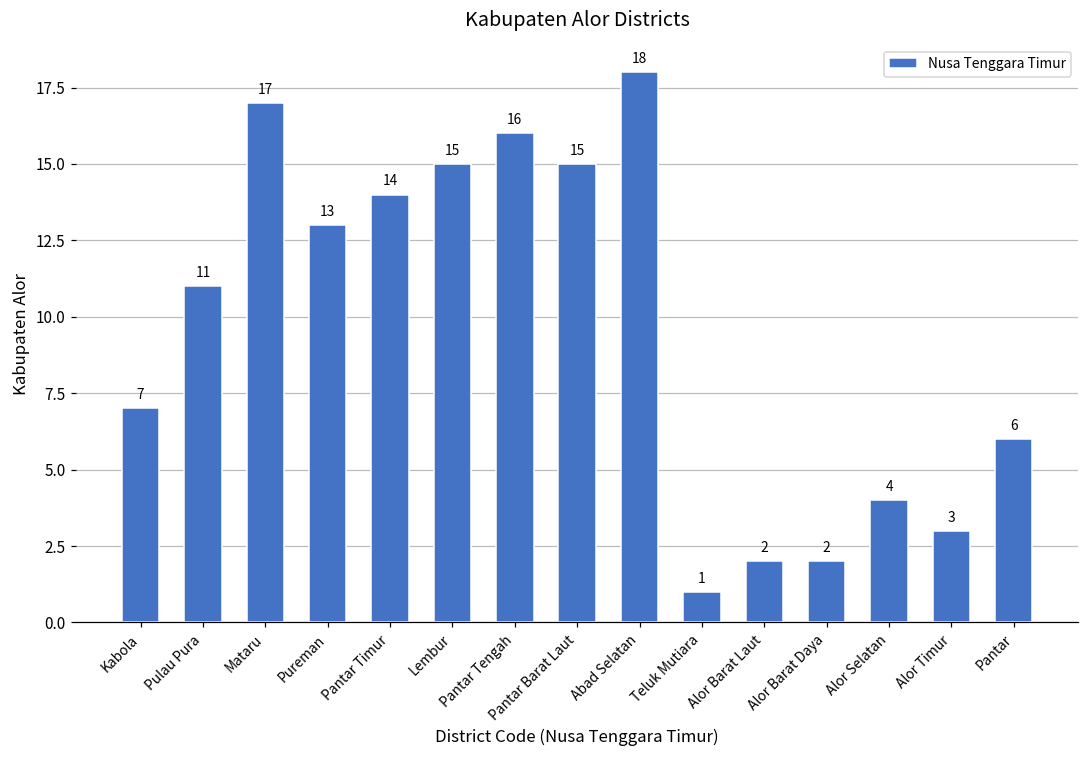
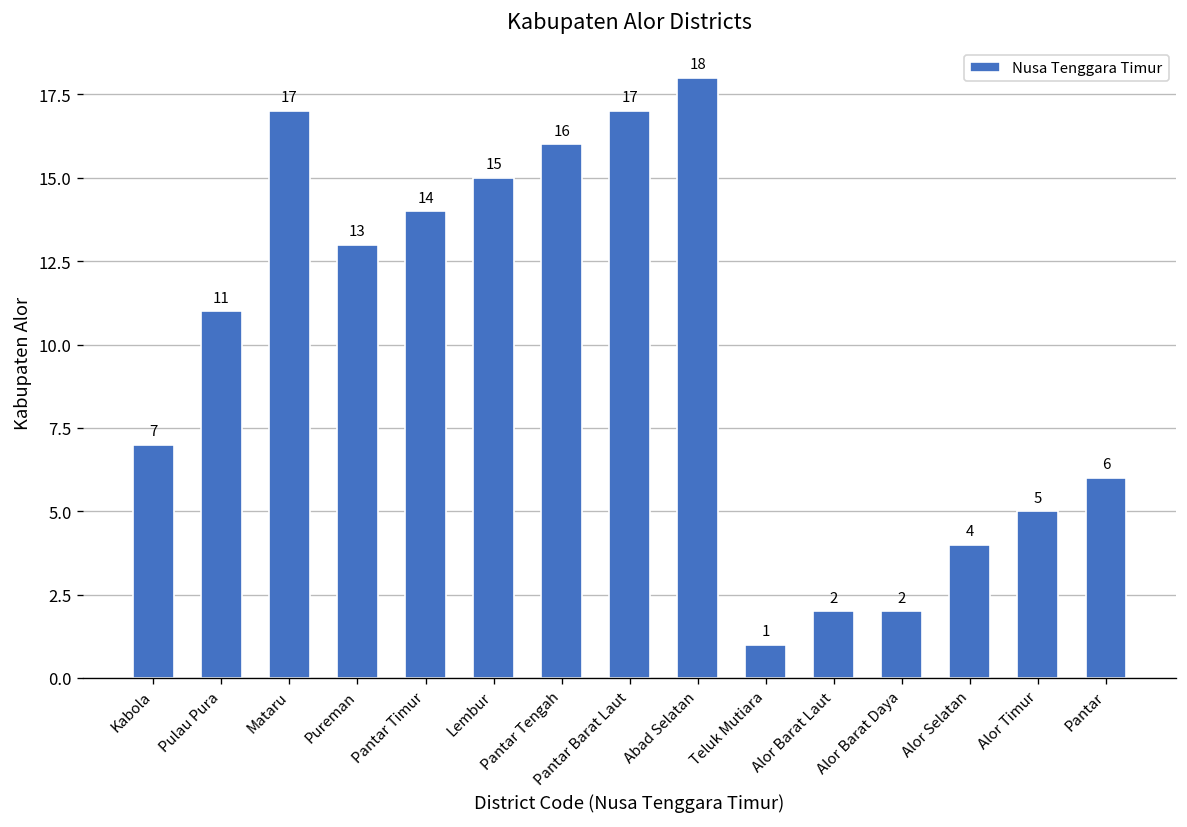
Pantar Barat Laut: 15 -> 17
Alor Timur: 3 -> 5
